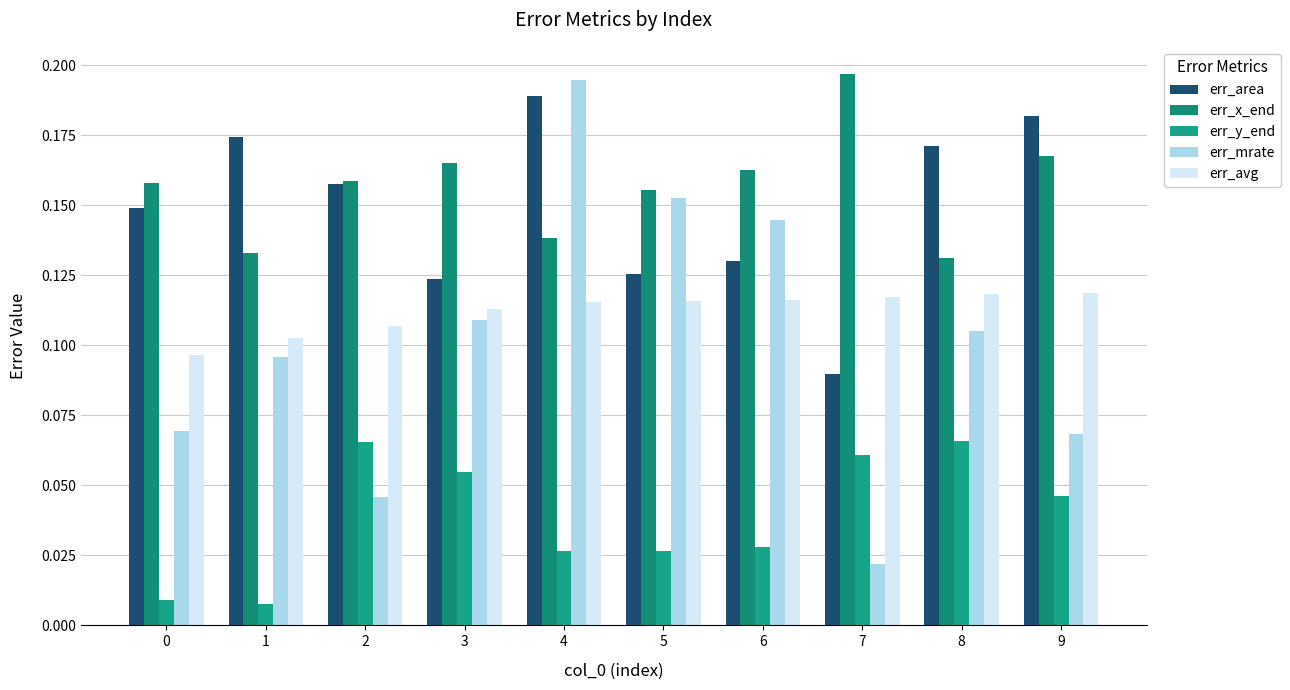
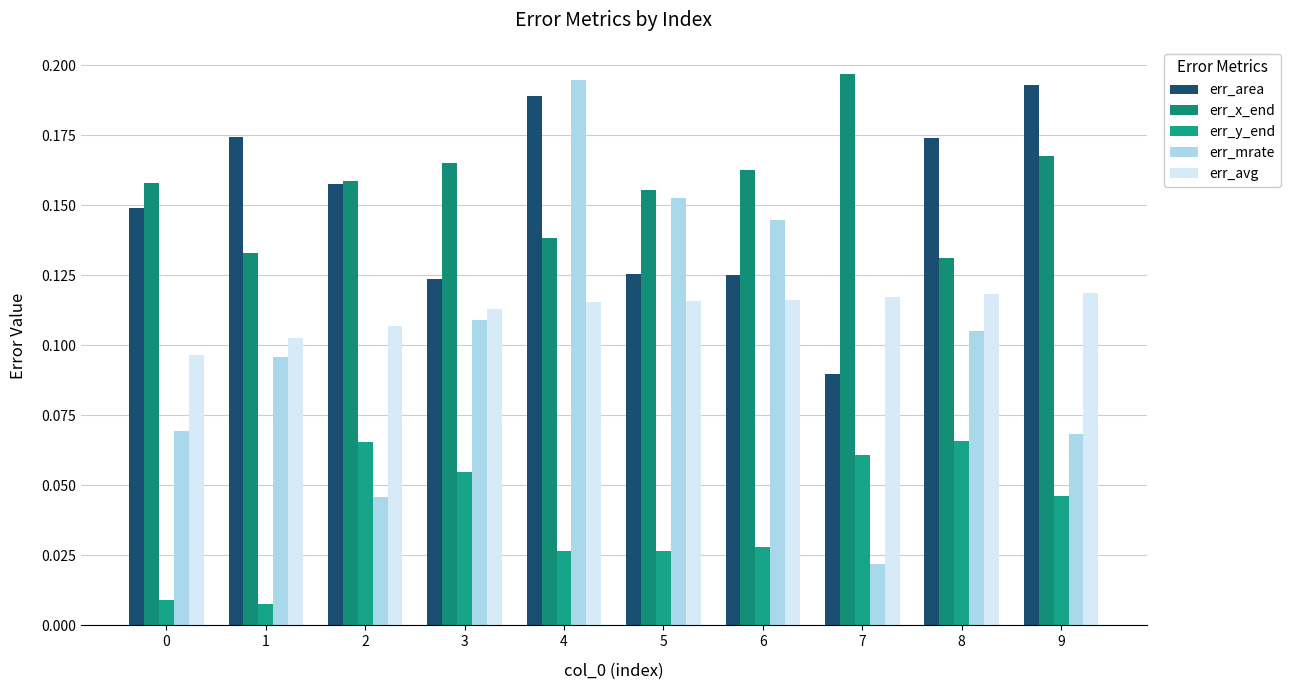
err_area, 6: 0.130 -> 0.125
err_area, 8: 0.171 -> 0.174
err_area, 9: 0.182 -> 0.193
